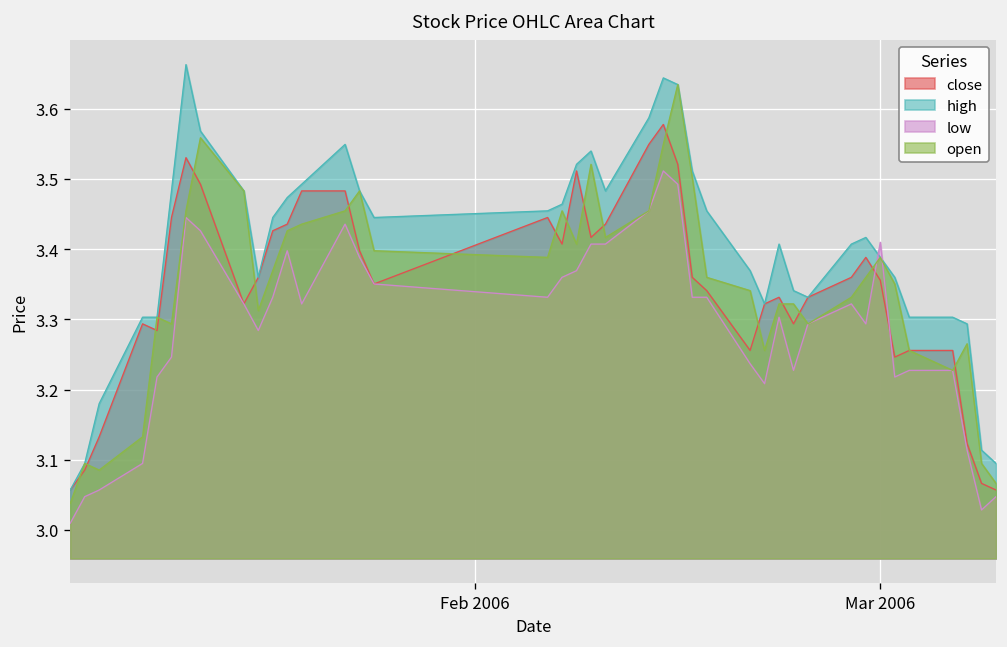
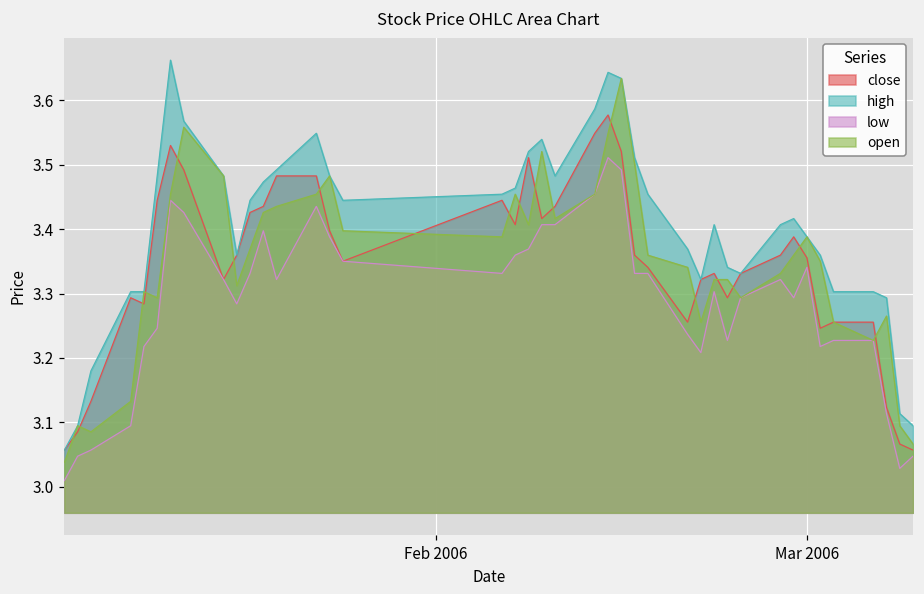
low, Mar 2006: 3.41 -> 3.34
